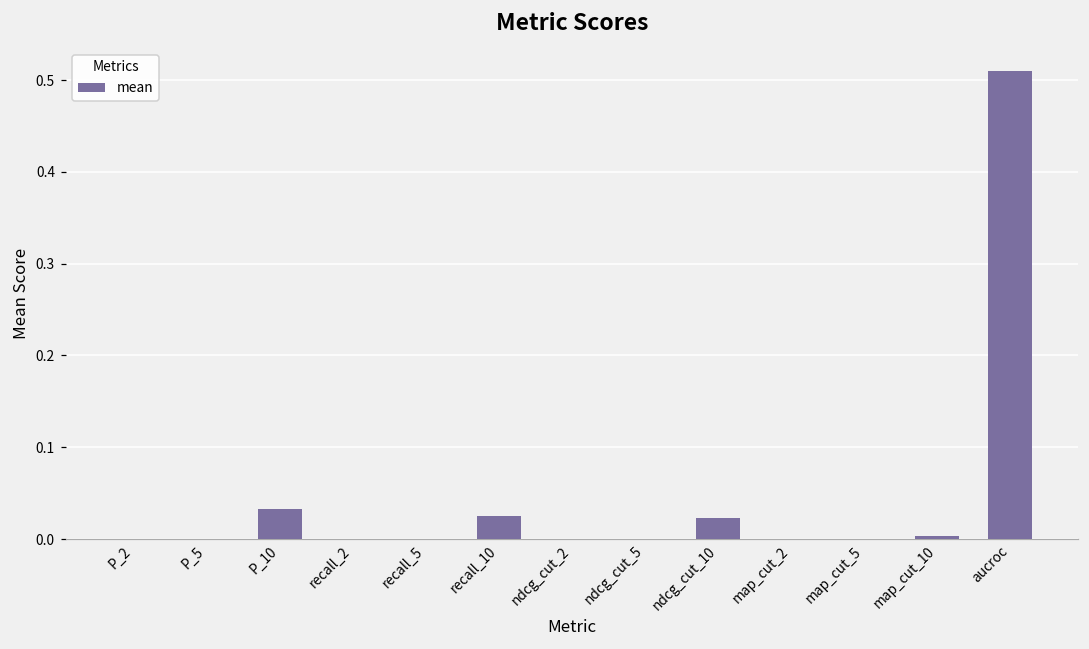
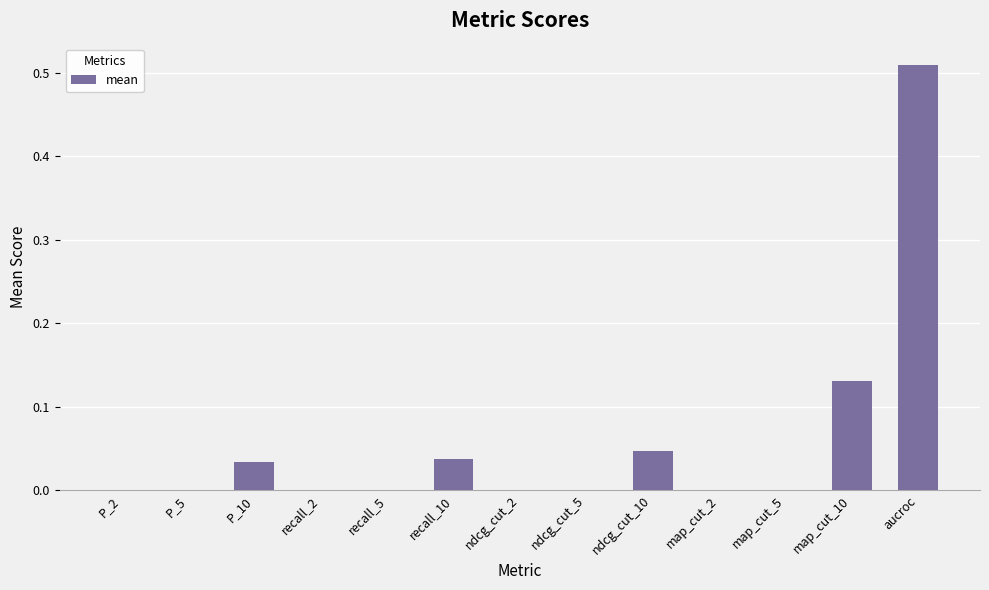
recall_10: 0.03 -> 0.04
ndcg_cut_10: 0.02 -> 0.05
map_cut_10: 0.00 -> 0.13
